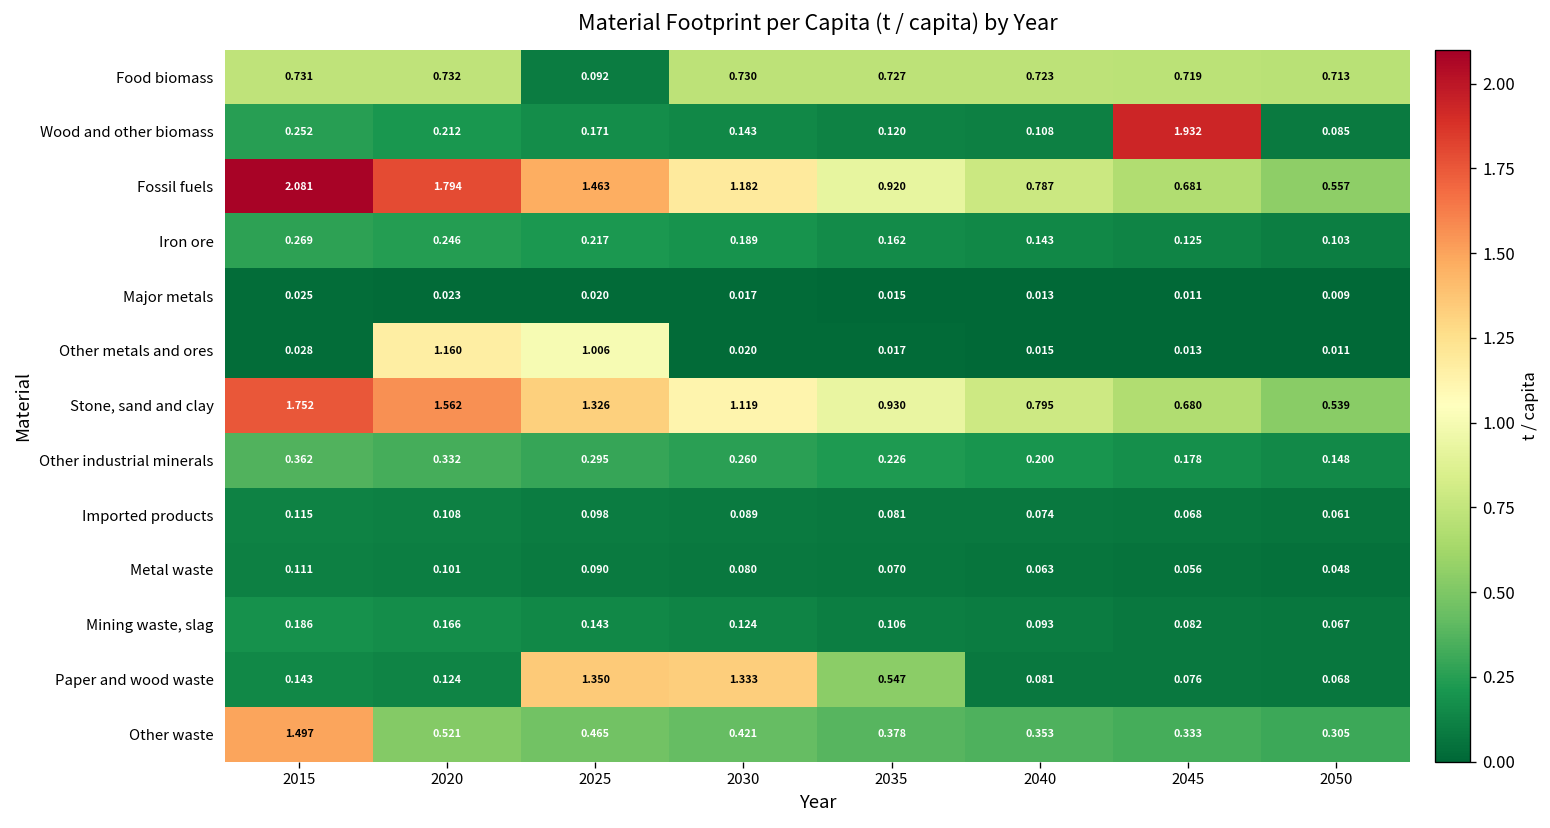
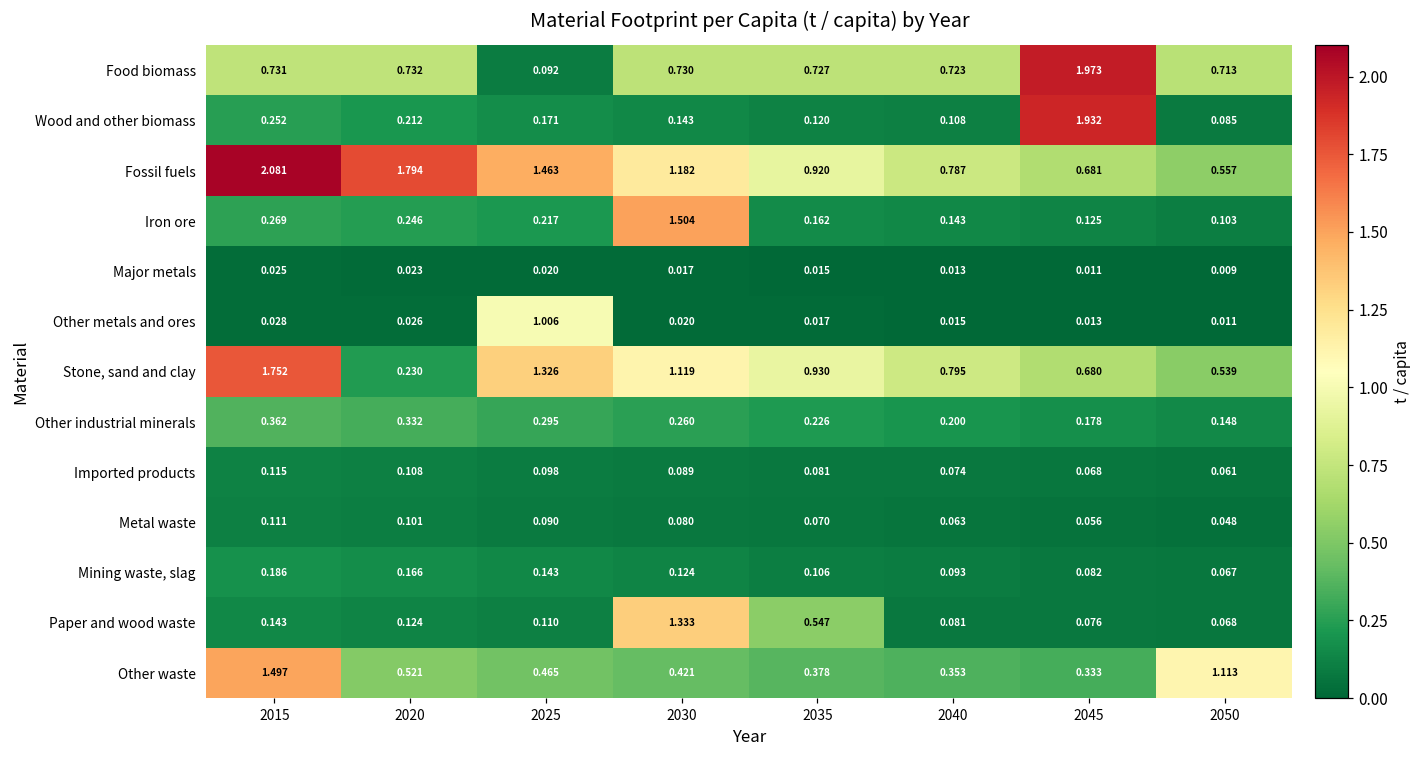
Food biomass, 2045: 0.719 -> 1.973
Iron ore, 2030: 0.189 -> 1.504
Other metals and ores, 2020: 1.160 -> 0.026
Stone, sand and clay, 2020: 1.562 -> 0.230
Paper and wood waste, 2025: 1.350 -> 0.110
Other waste, 2050: 0.305 -> 1.113
